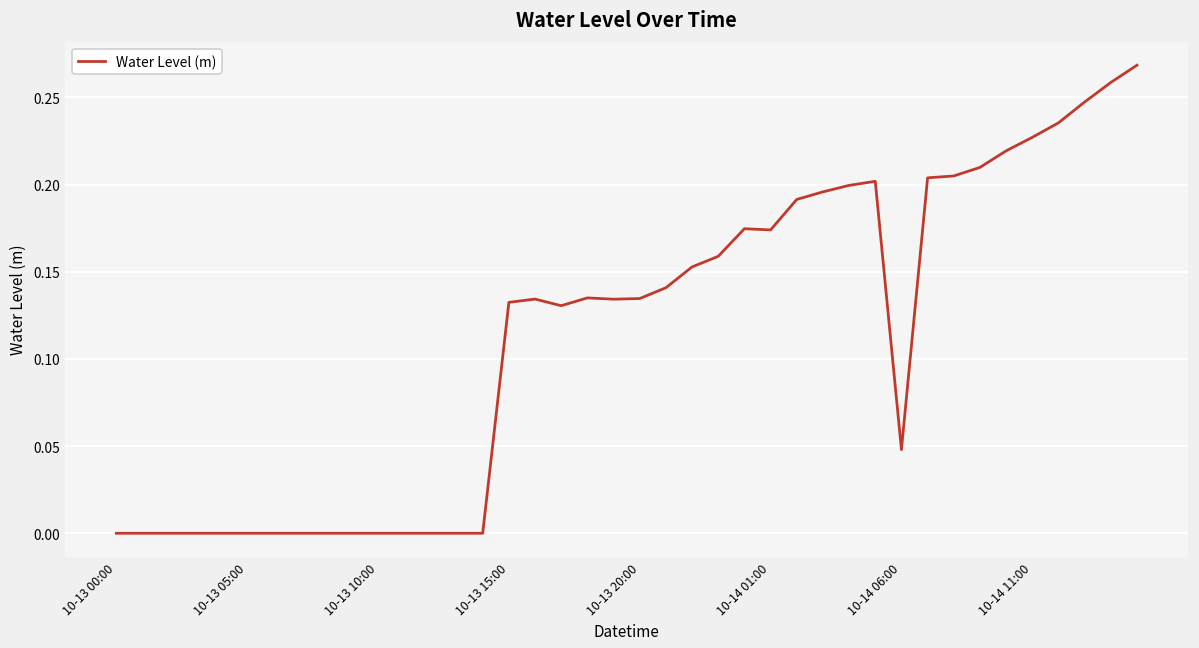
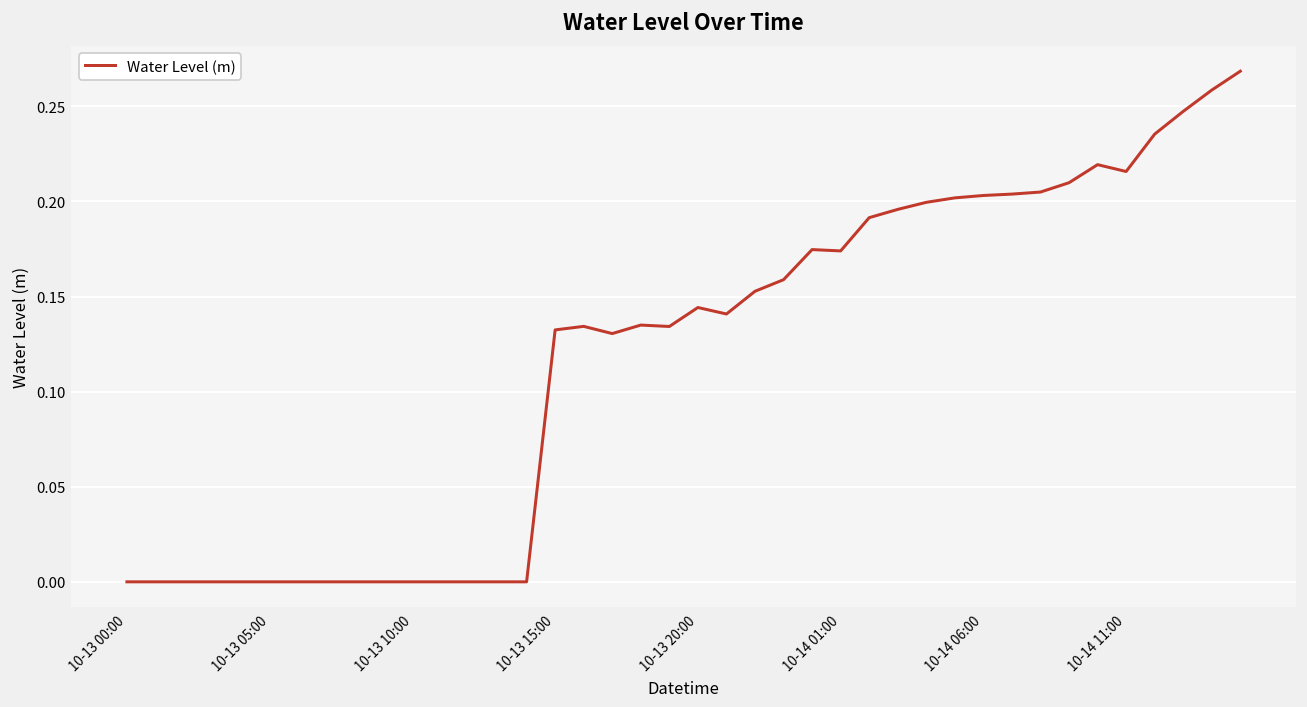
10-13 20:00: 0.135 -> 0.144
10-14 06:00: 0.048 -> 0.203
10-14 11:00: 0.227 -> 0.216
